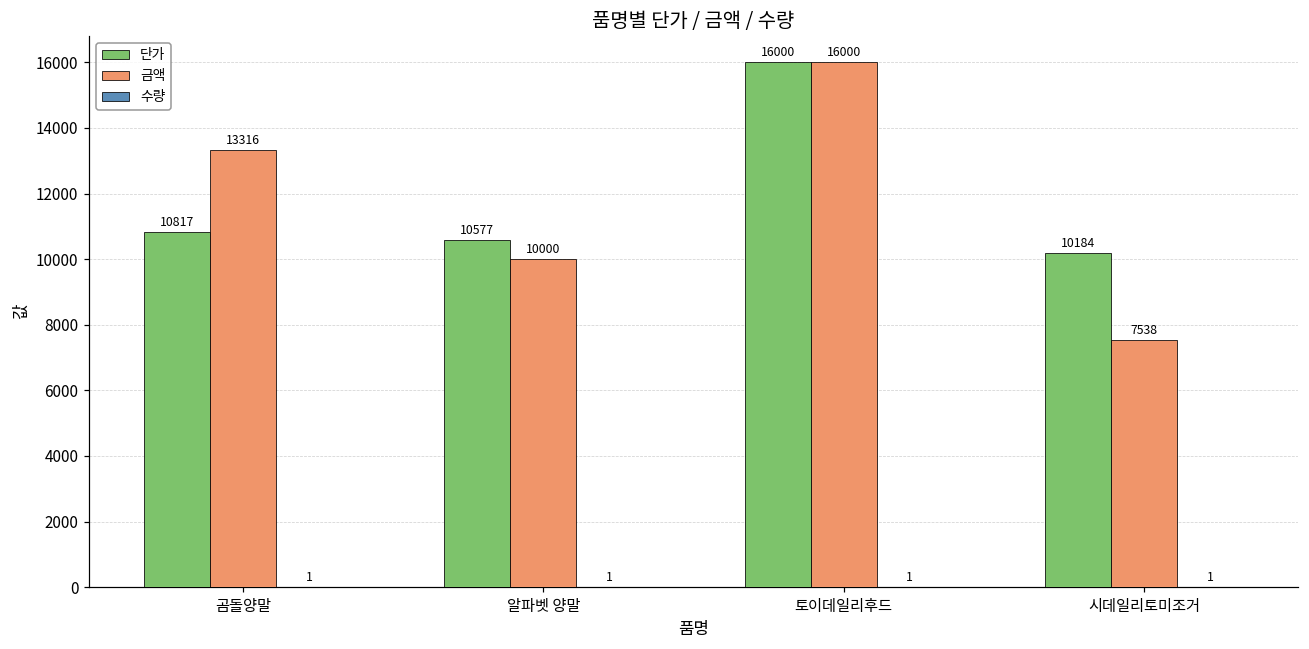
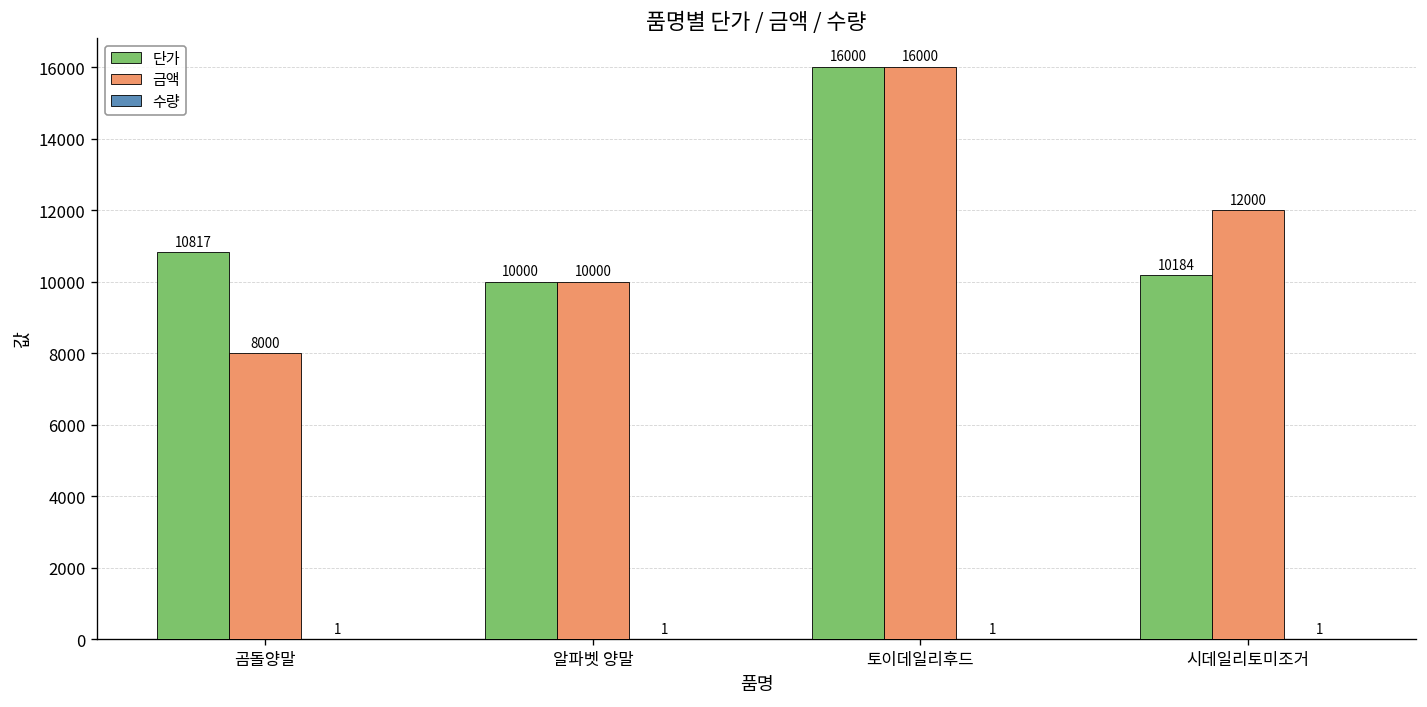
금액, 곰돌양말: 13316 -> 8000
단가, 알파벳 양말: 10577 -> 10000
금액, 시데일리토미조거: 7538 -> 12000
